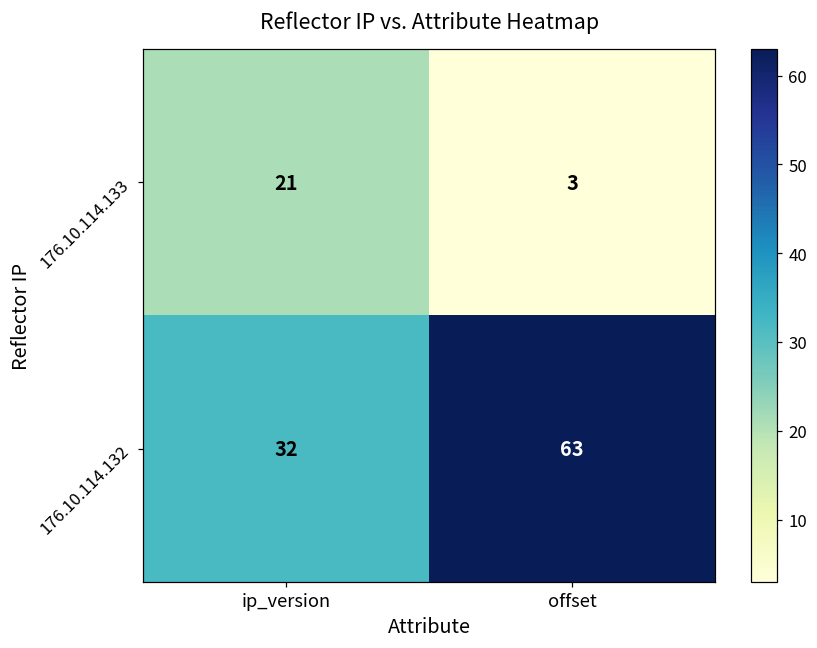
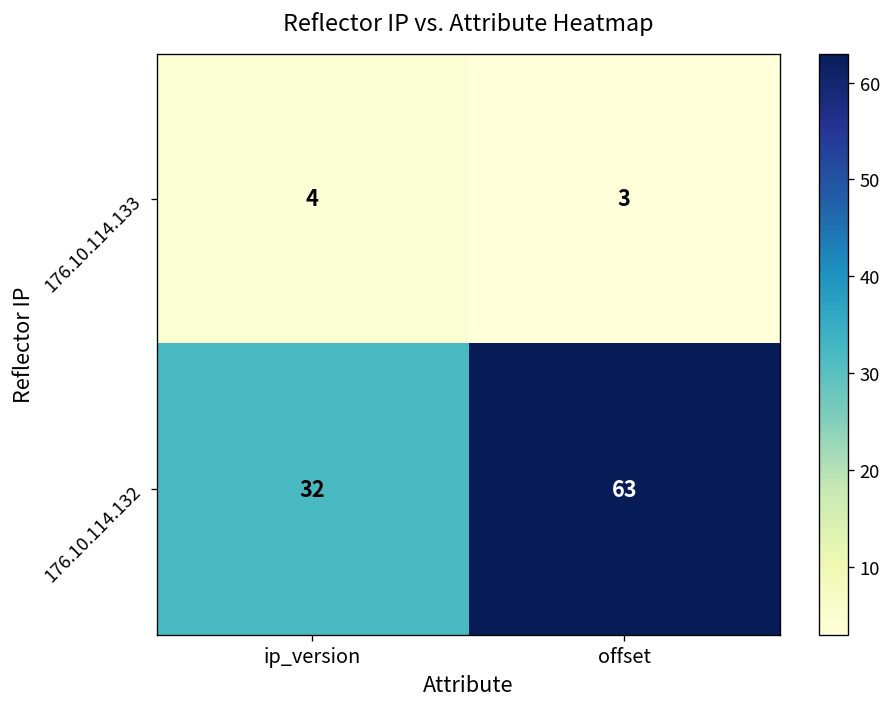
176.10.114.133, ip_version: 21 -> 4
